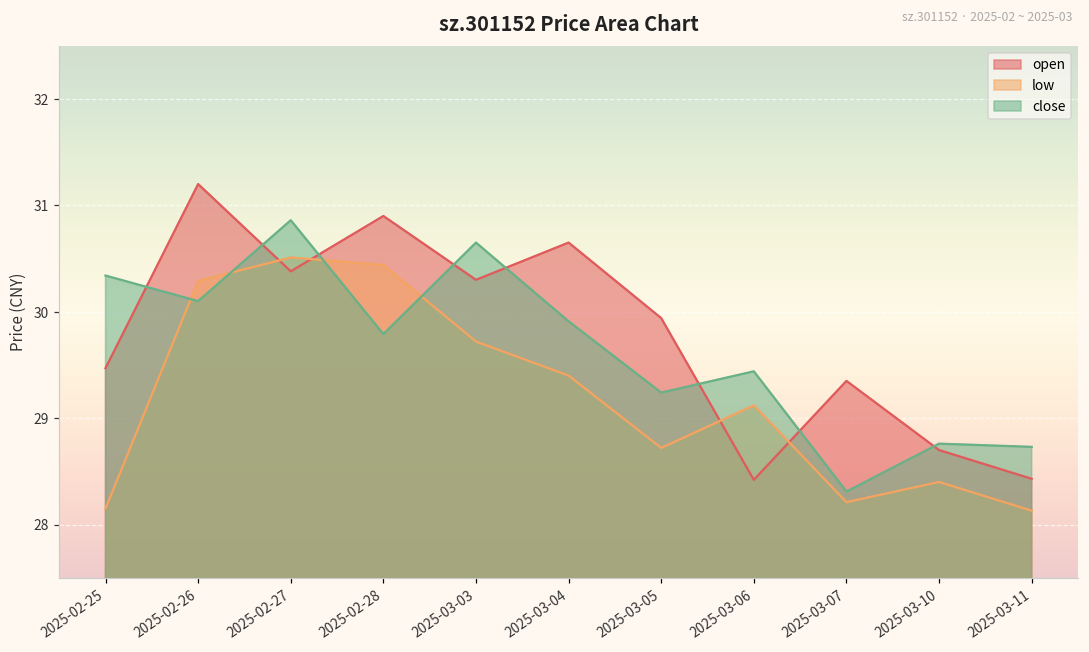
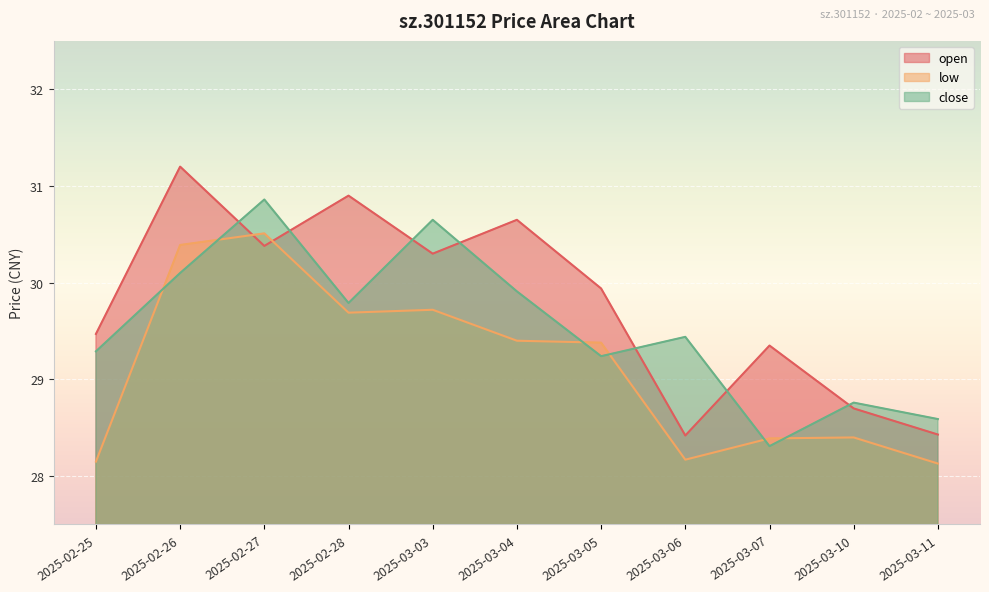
close, 2025-02-25: 30.3 -> 29.3
low, 2025-02-26: 30.3 -> 30.4
low, 2025-02-28: 30.4 -> 29.7
low, 2025-03-05: 28.7 -> 29.4
low, 2025-03-06: 29.1 -> 28.2
low, 2025-03-07: 28.2 -> 28.4
close, 2025-03-11: 28.7 -> 28.6
